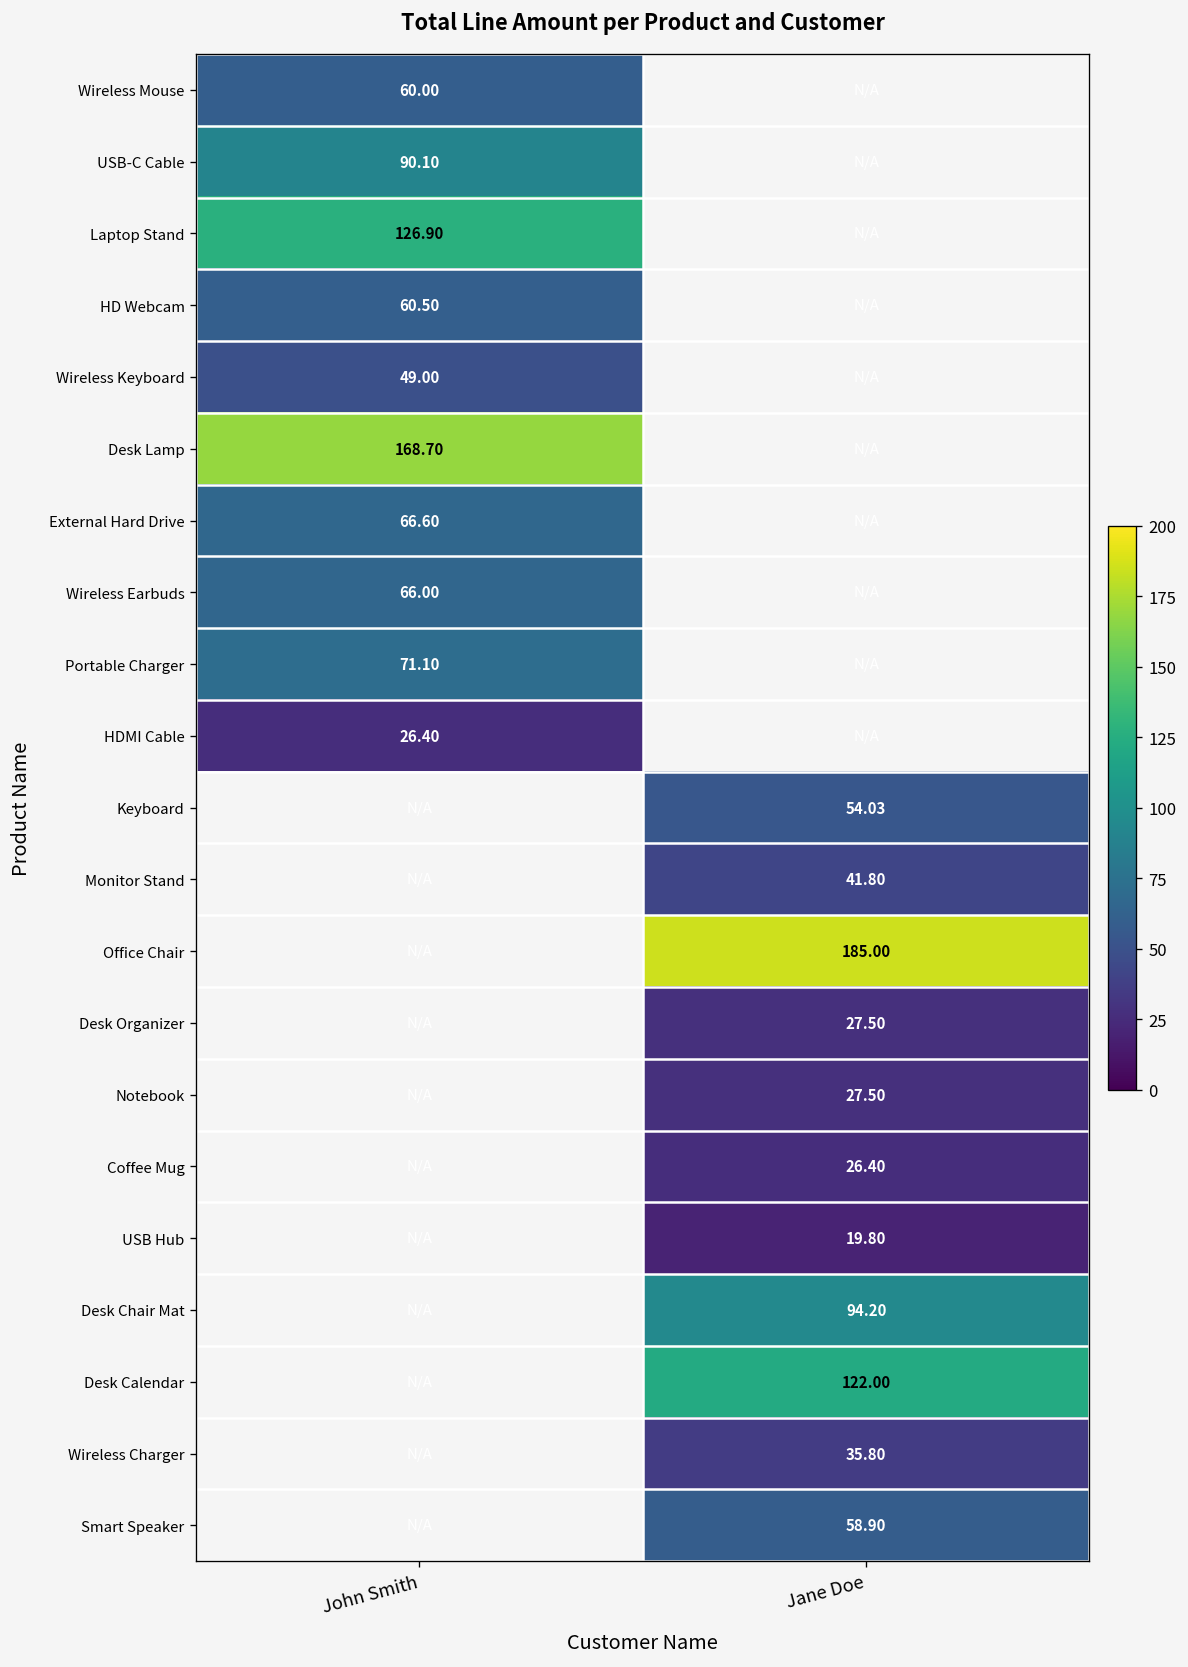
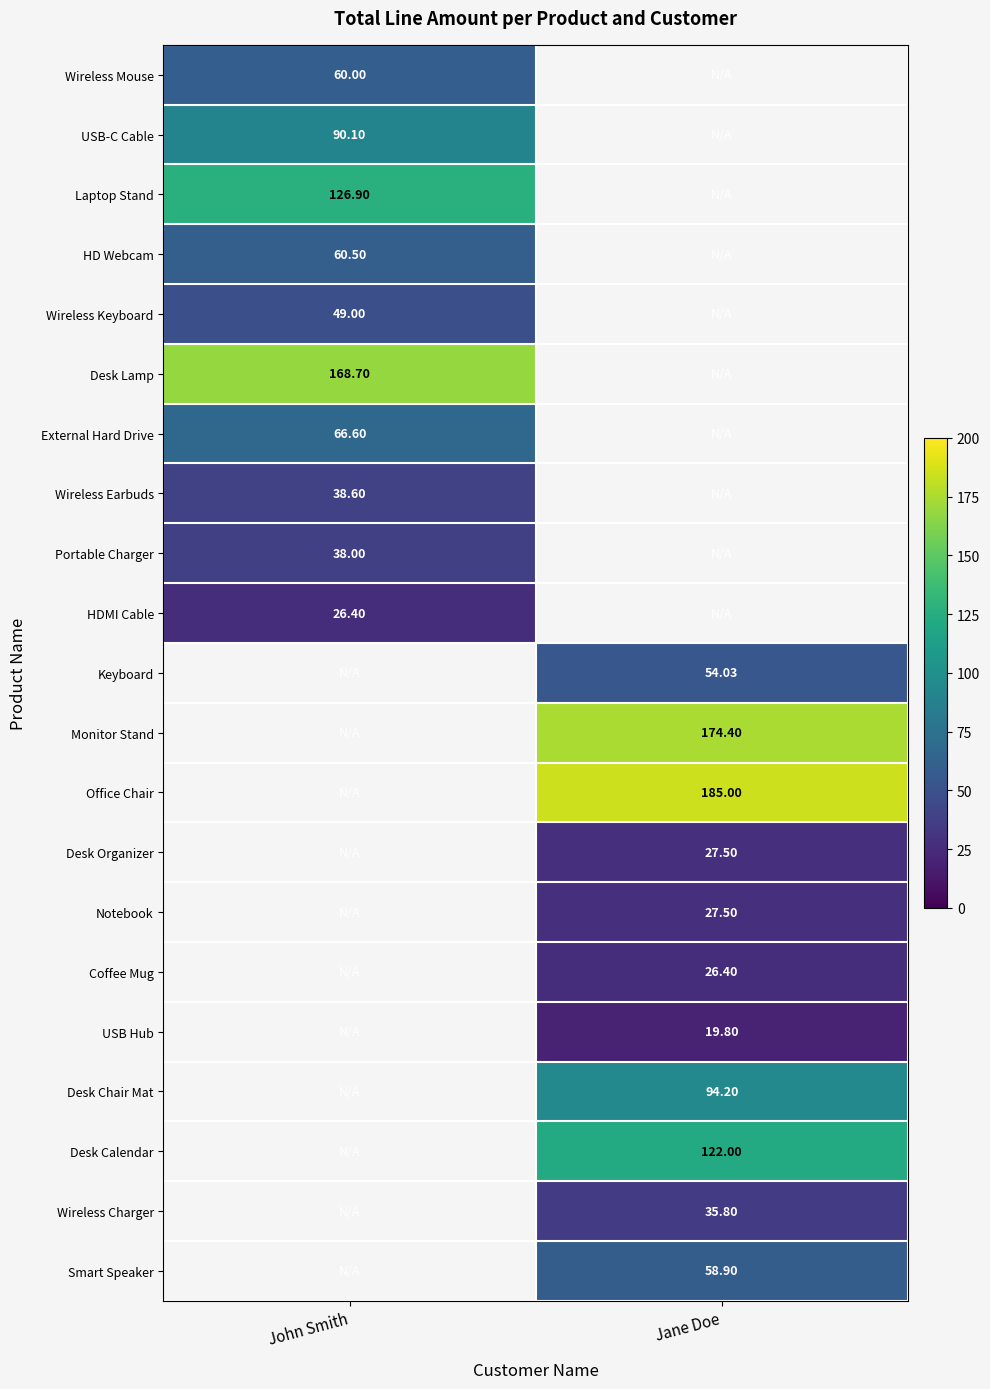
Wireless Earbuds, John Smith: 66.00 -> 38.60
Portable Charger, John Smith: 71.10 -> 38.00
Monitor Stand, Jane Doe: 41.80 -> 174.40
